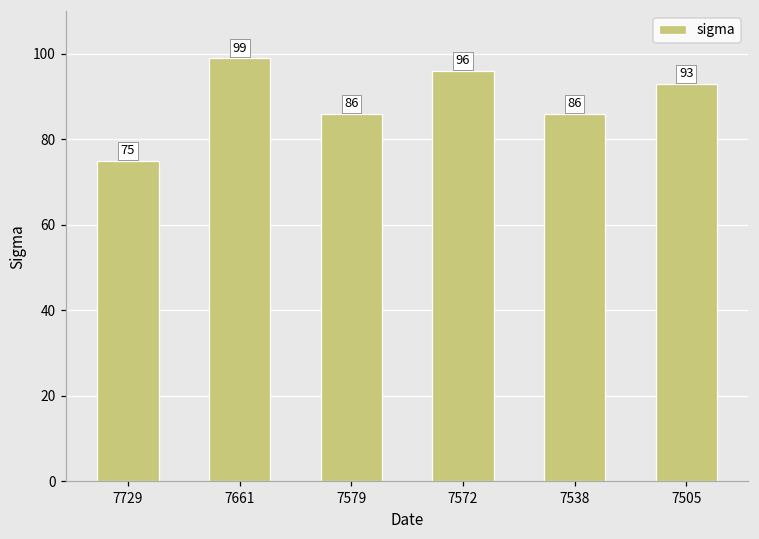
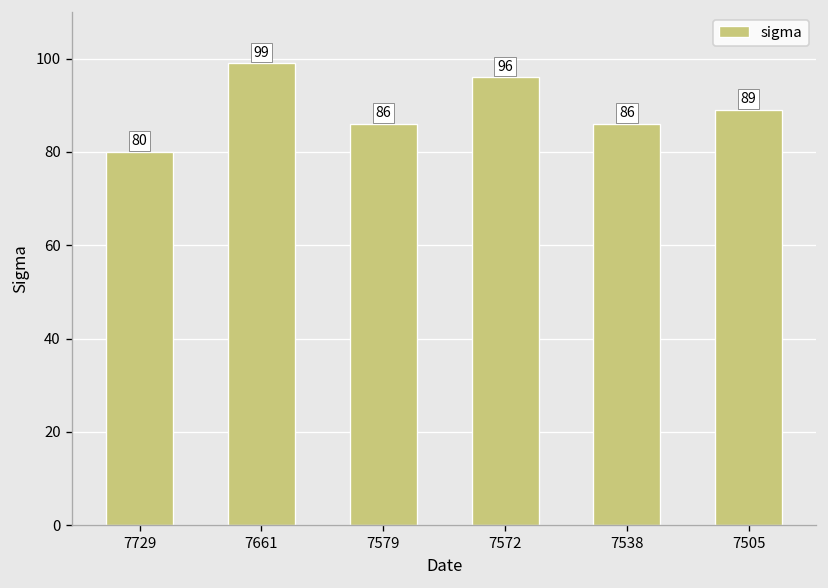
7729: 75 -> 80
7505: 93 -> 89
